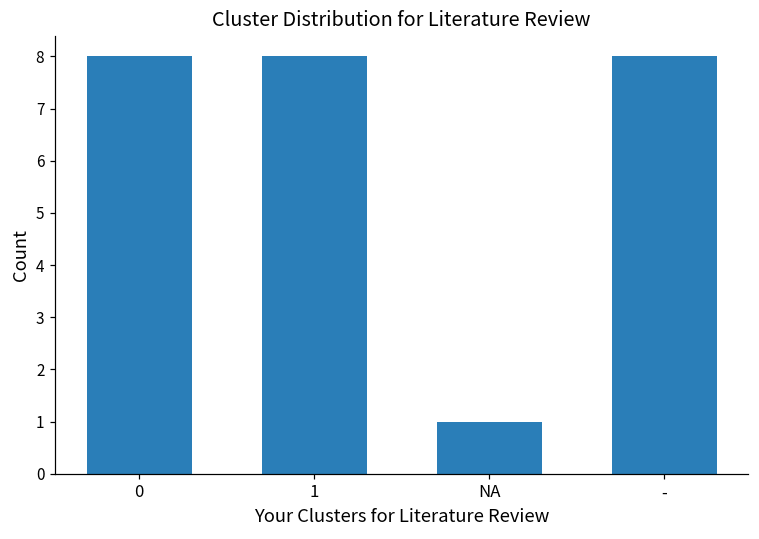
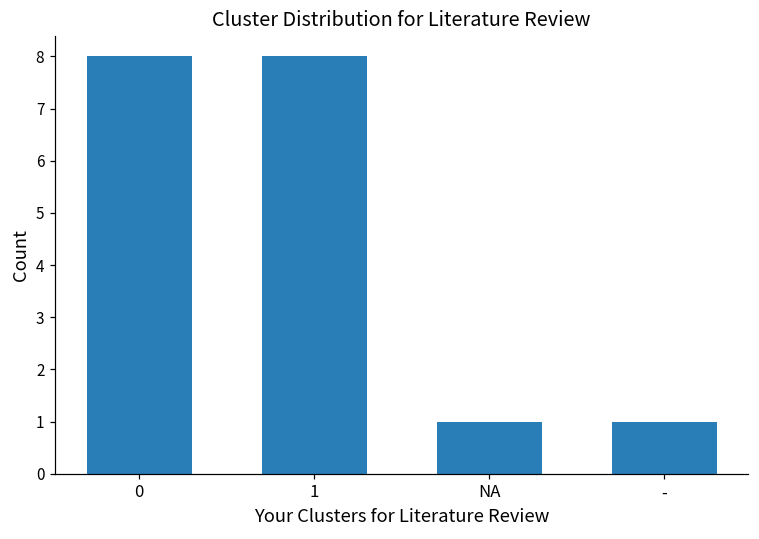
-: 8 -> 1
